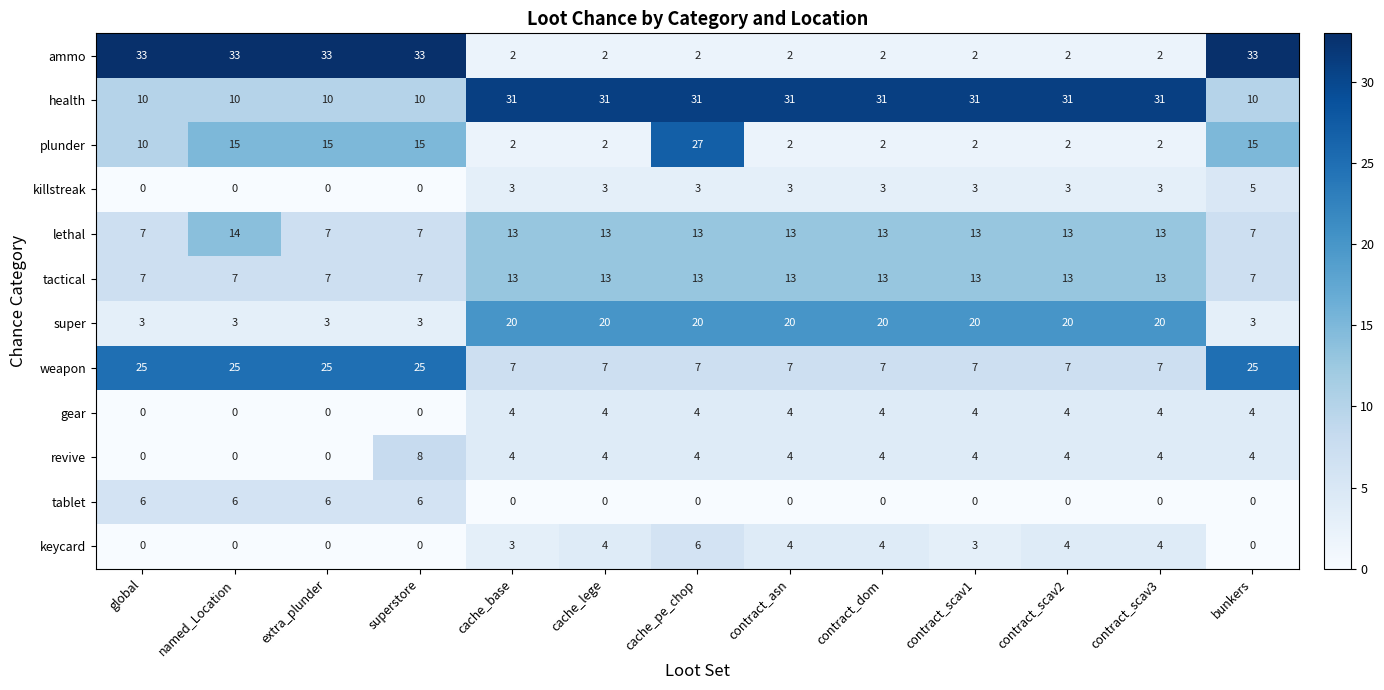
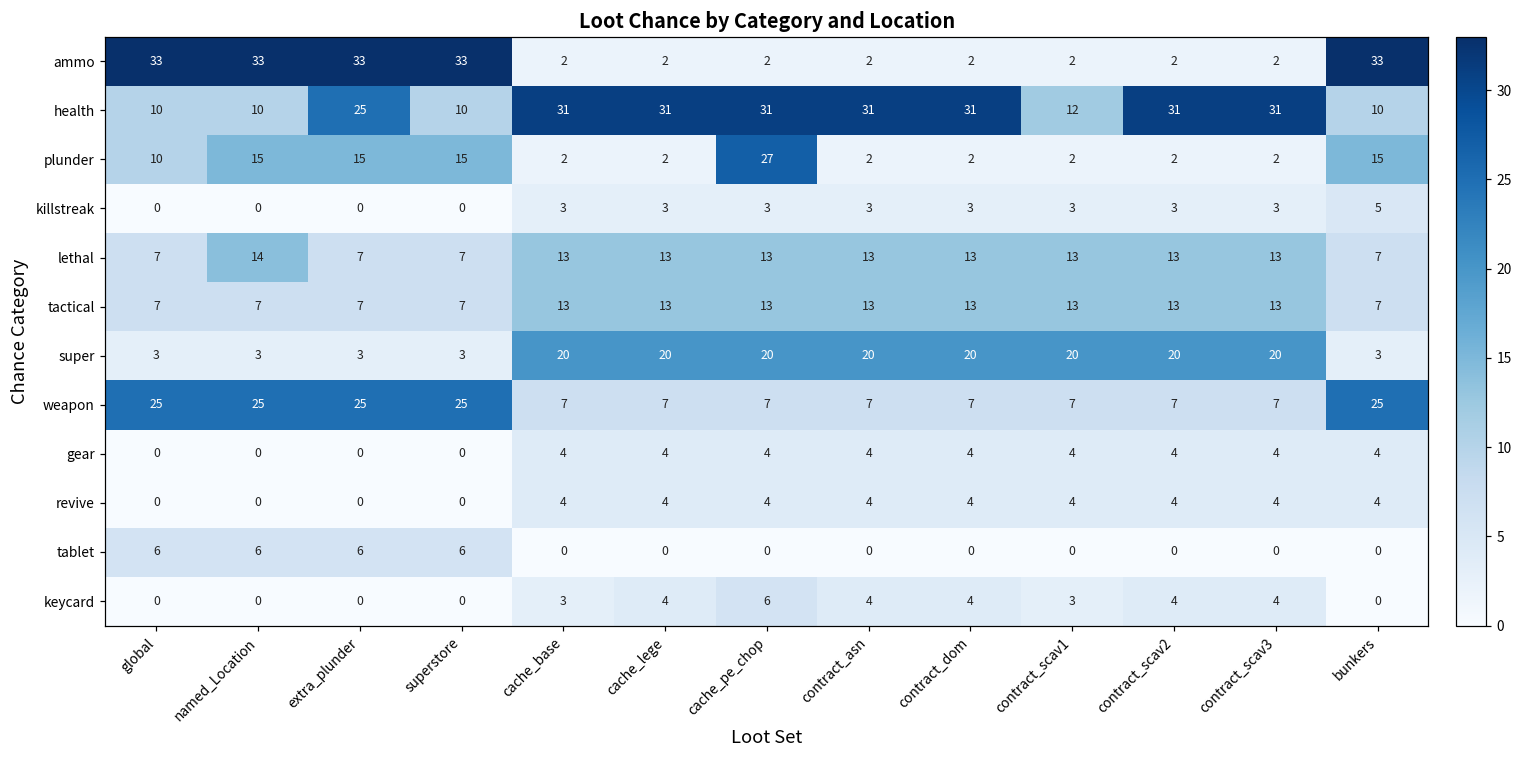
health, extra_plunder: 10 -> 25
health, contract_scav1: 31 -> 12
revive, superstore: 8 -> 0
